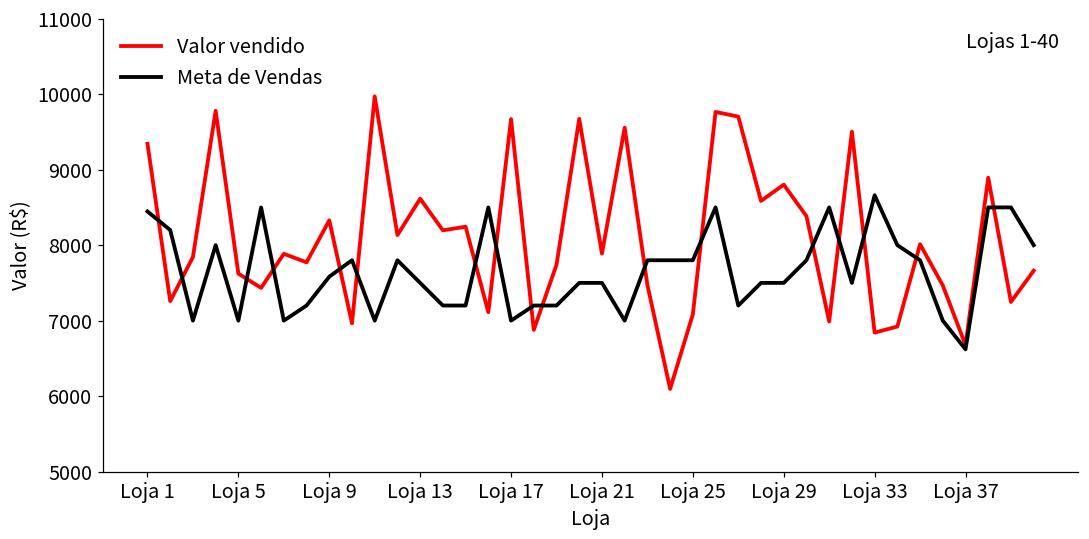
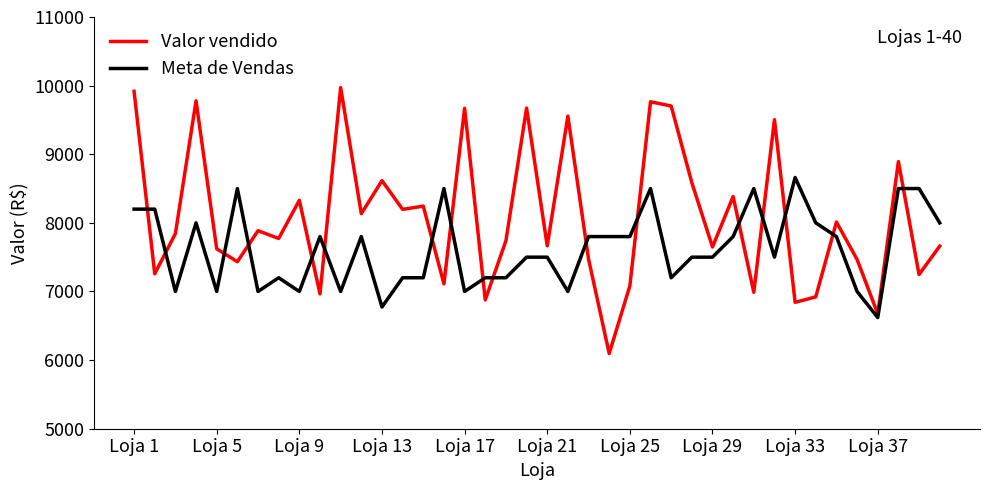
Valor vendido, Loja 1: 9300 -> 9900
Meta de Vendas, Loja 1: 8400 -> 8200
Meta de Vendas, Loja 9: 7600 -> 7000
Meta de Vendas, Loja 13: 7500 -> 6800
Valor vendido, Loja 21: 7900 -> 7700
Valor vendido, Loja 29: 8800 -> 7600
